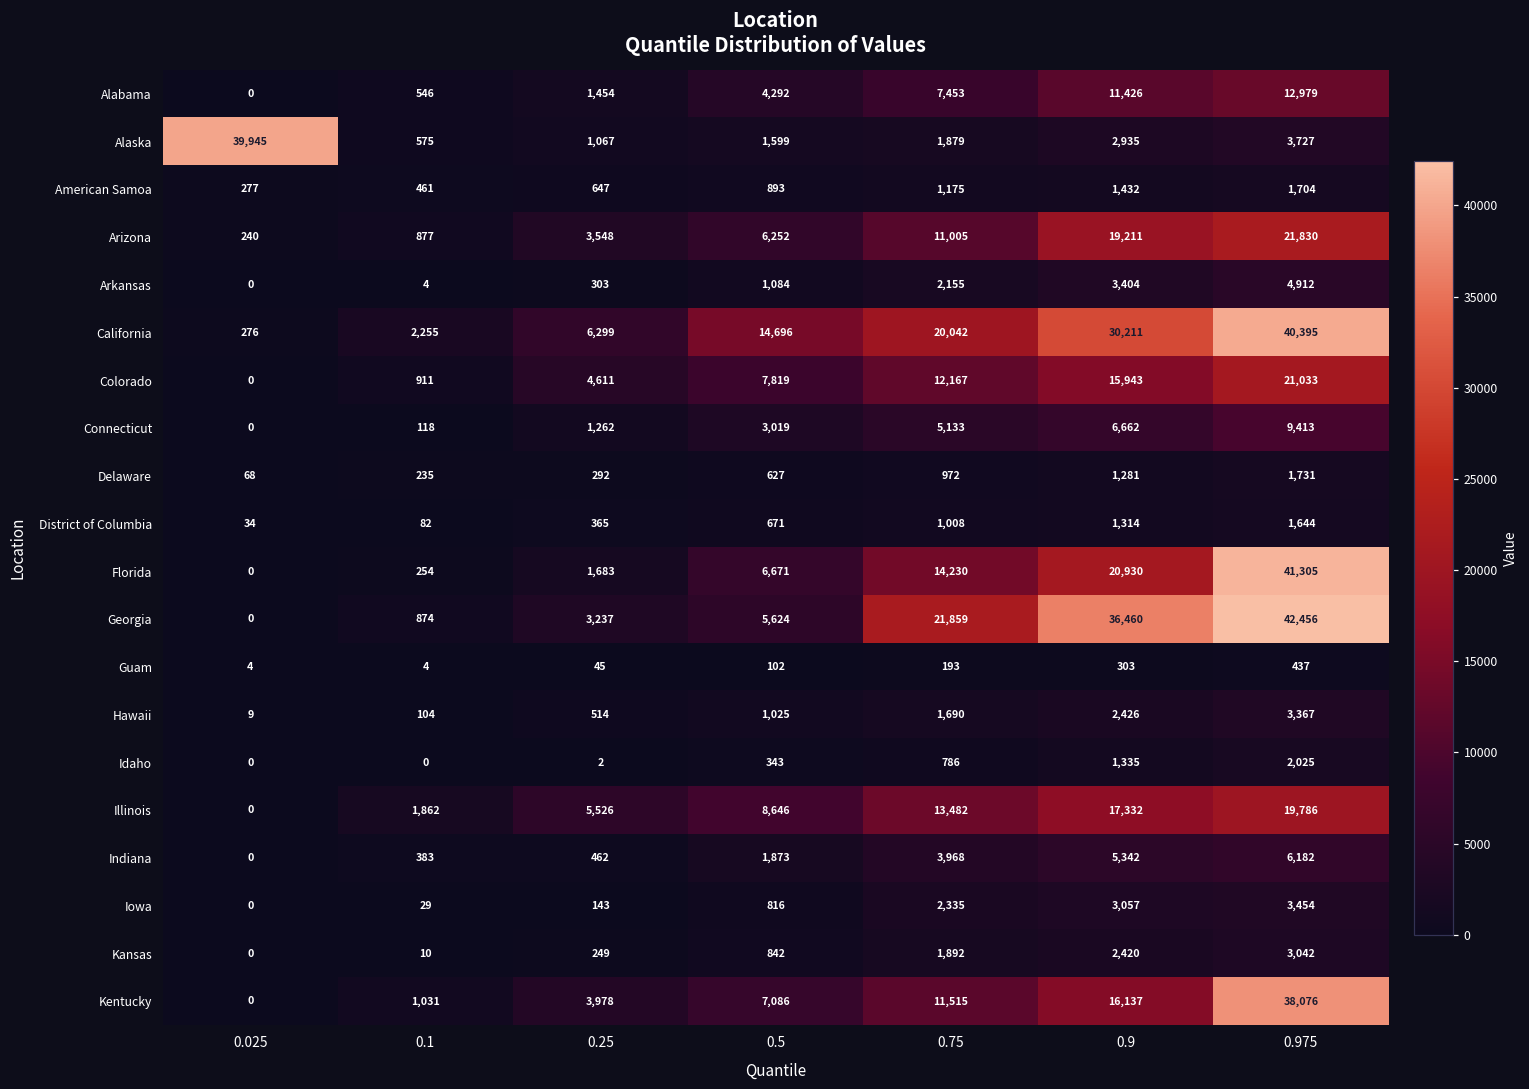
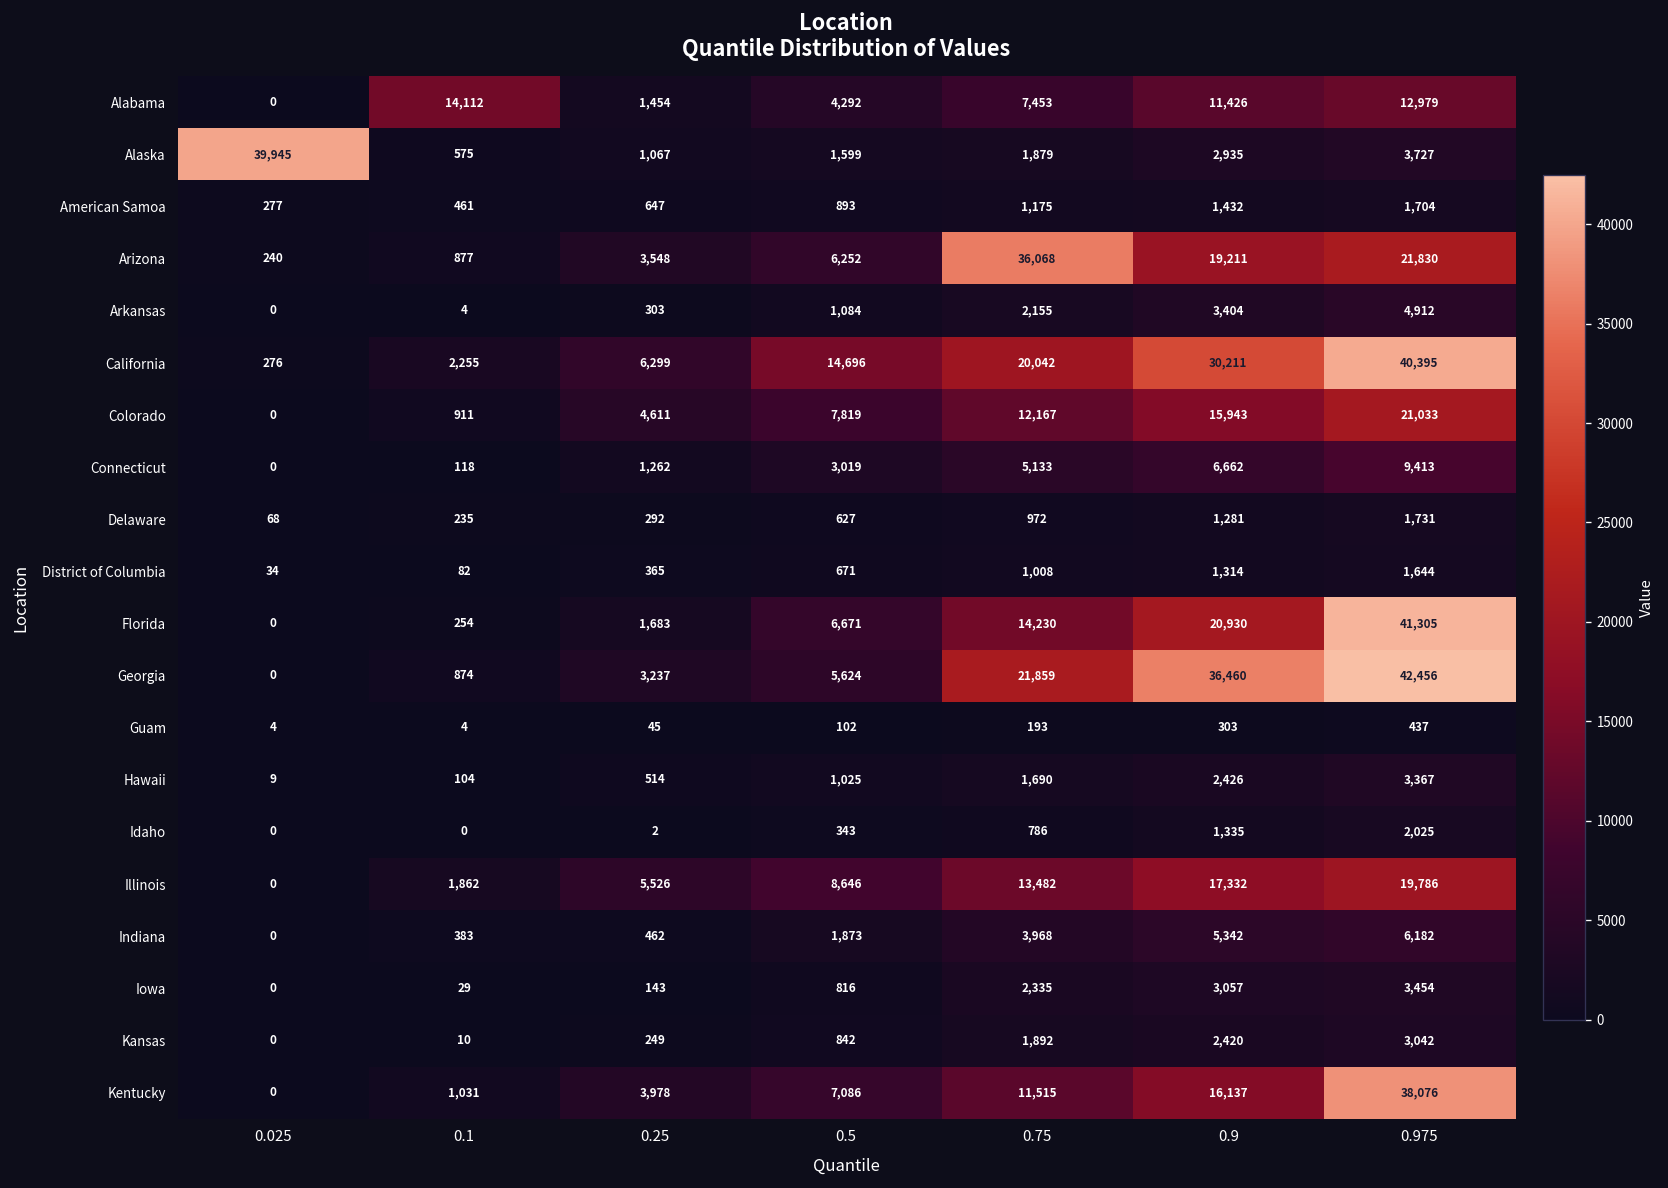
Alabama, 0.1: 546 -> 14,112
Arizona, 0.75: 11,005 -> 36,068
